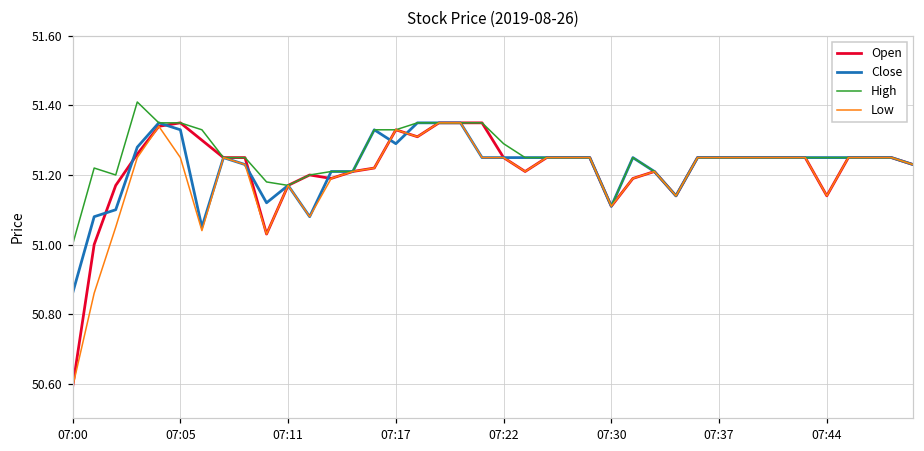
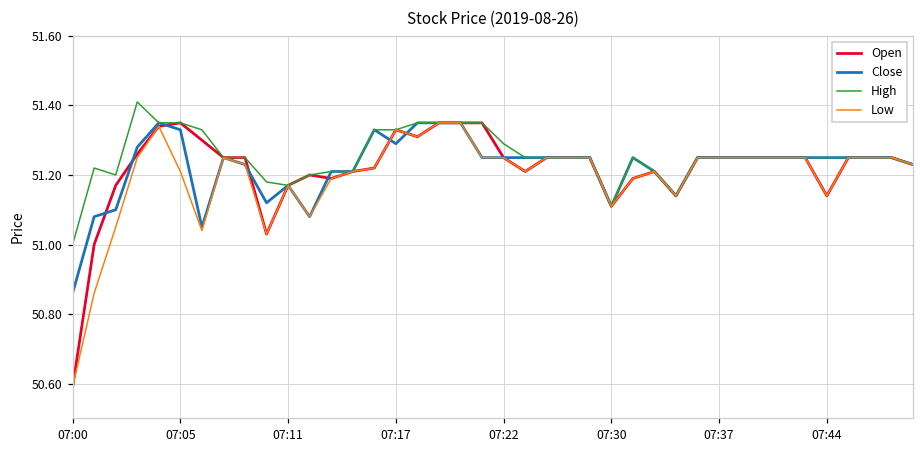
Low, 07:05: 51.25 -> 51.21
